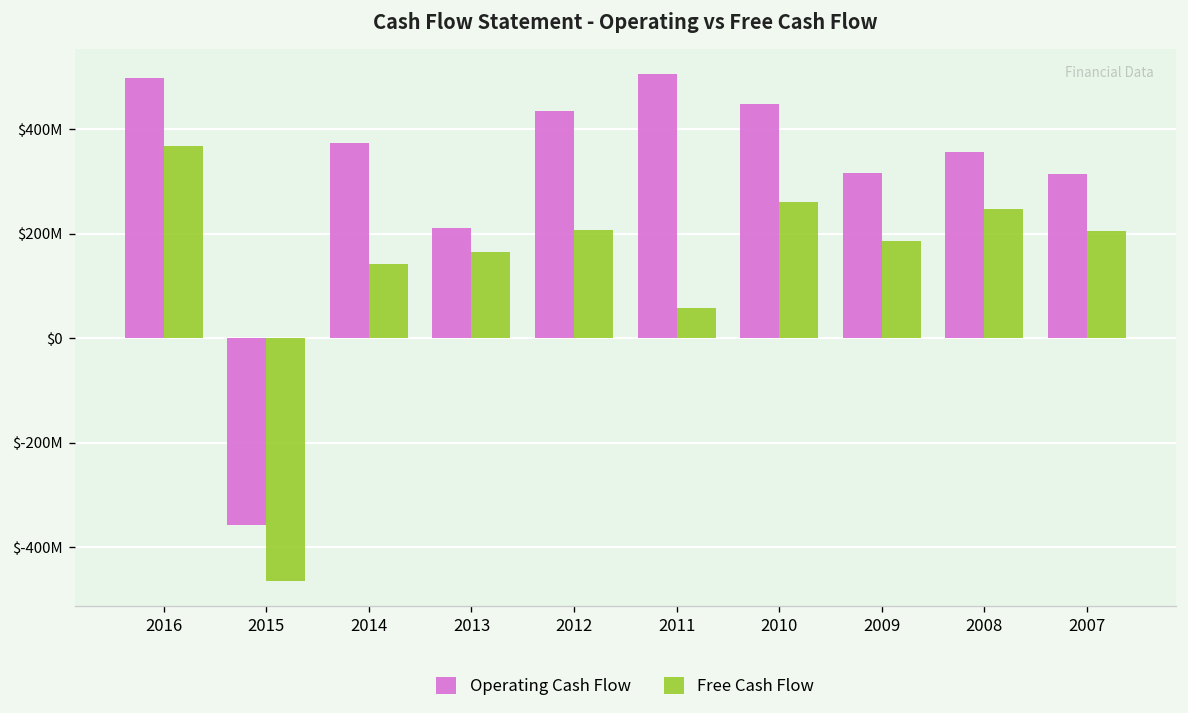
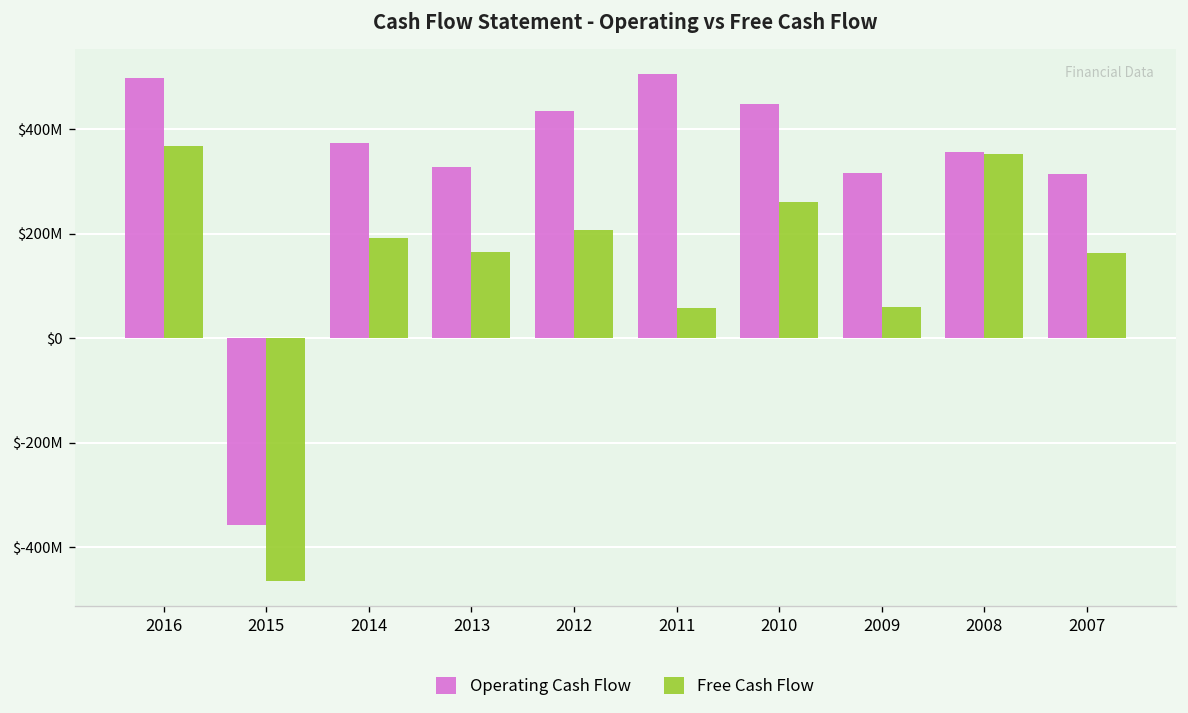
Free Cash Flow, 2014: $140000000 -> $190000000
Operating Cash Flow, 2013: $210000000 -> $330000000
Free Cash Flow, 2009: $190000000 -> $60000000
Free Cash Flow, 2008: $250000000 -> $350000000
Free Cash Flow, 2007: $200000000 -> $160000000
